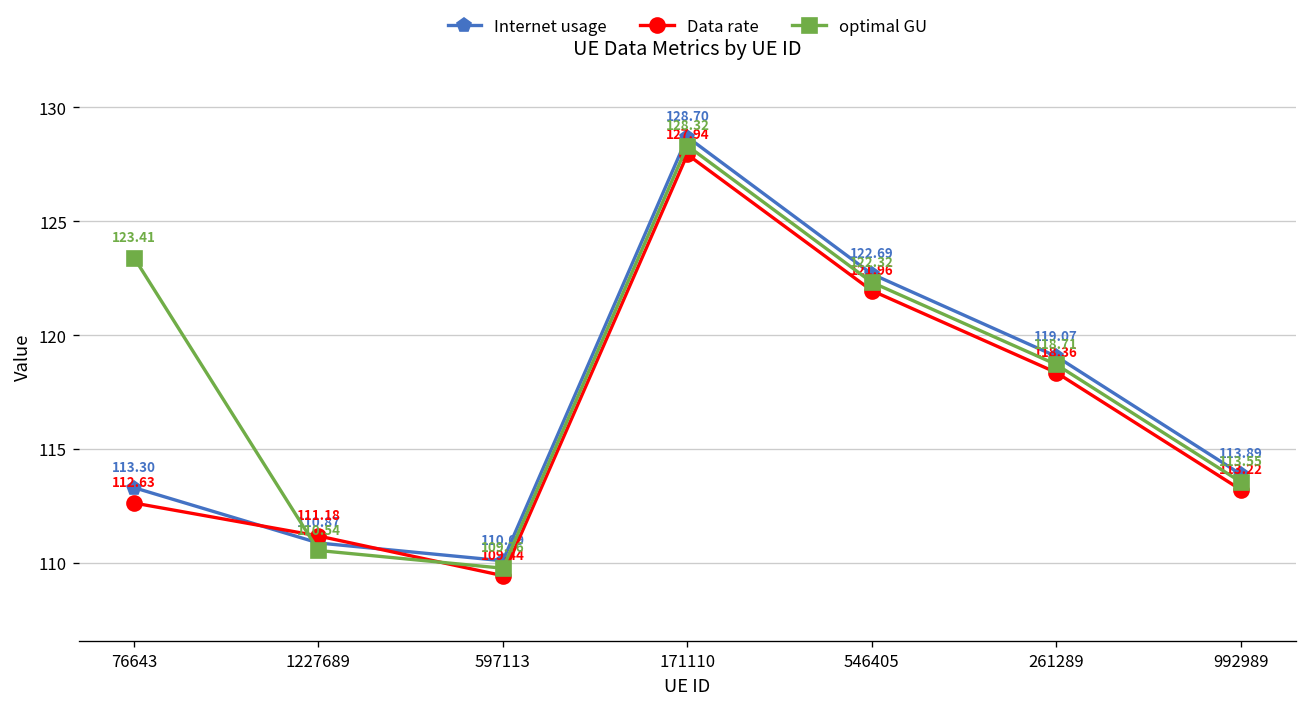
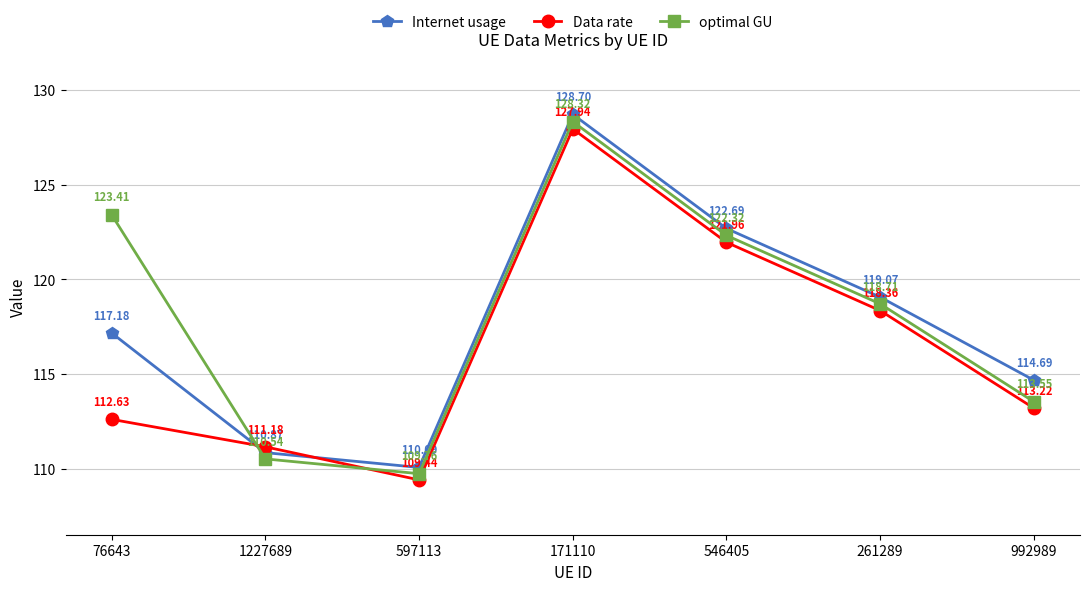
Internet usage, 76643: 113.30 -> 117.18
Internet usage, 992989: 113.89 -> 114.69
